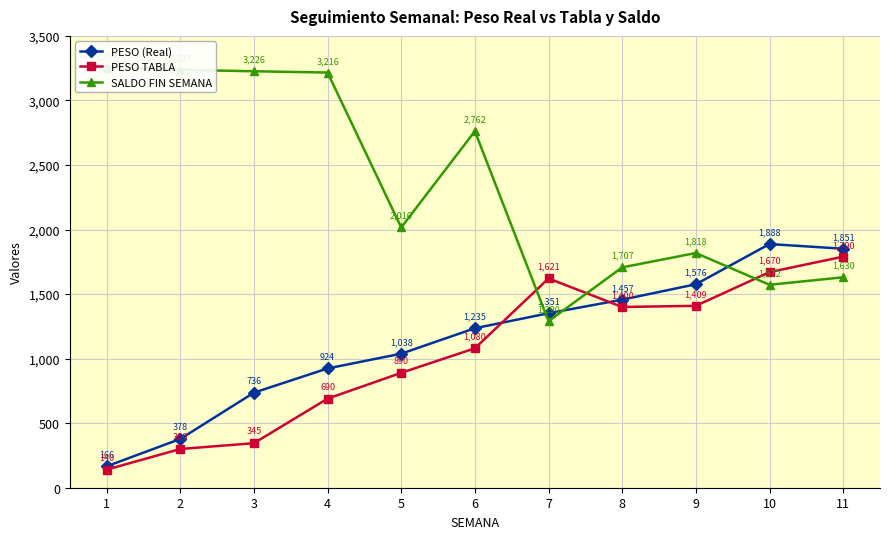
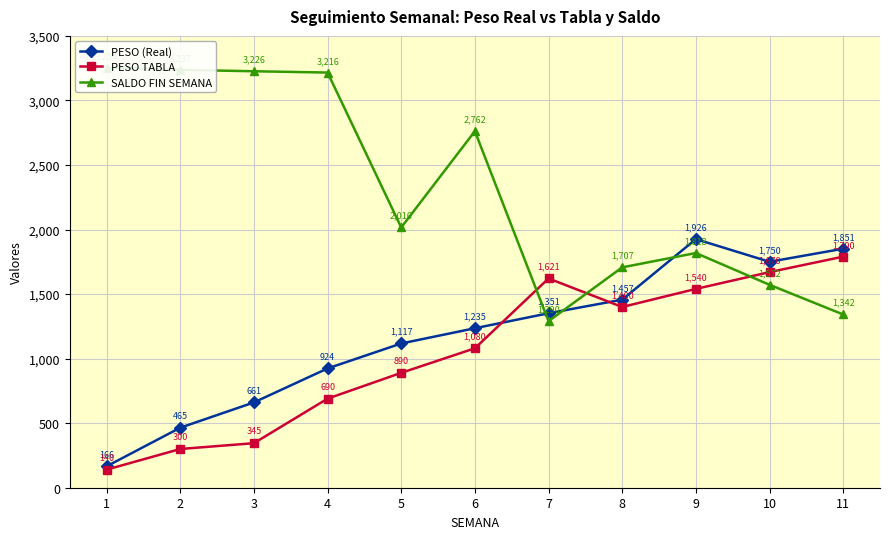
PESO (Real), 2: 378 -> 465
PESO (Real), 3: 736 -> 661
PESO (Real), 5: 1,038 -> 1,117
PESO (Real), 9: 1,576 -> 1,926
PESO TABLA, 9: 1,409 -> 1,540
PESO (Real), 10: 1,888 -> 1,750
SALDO FIN SEMANA, 11: 1,630 -> 1,342
